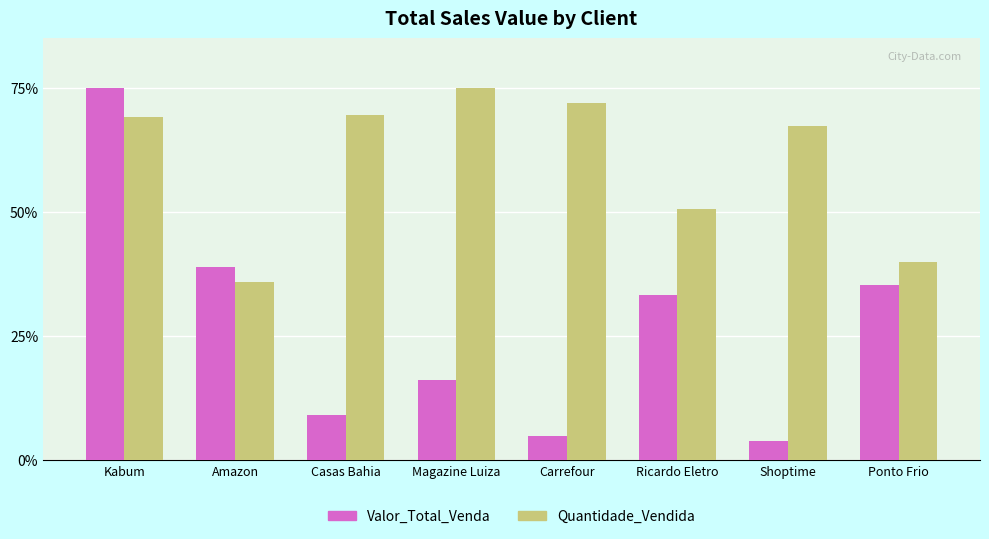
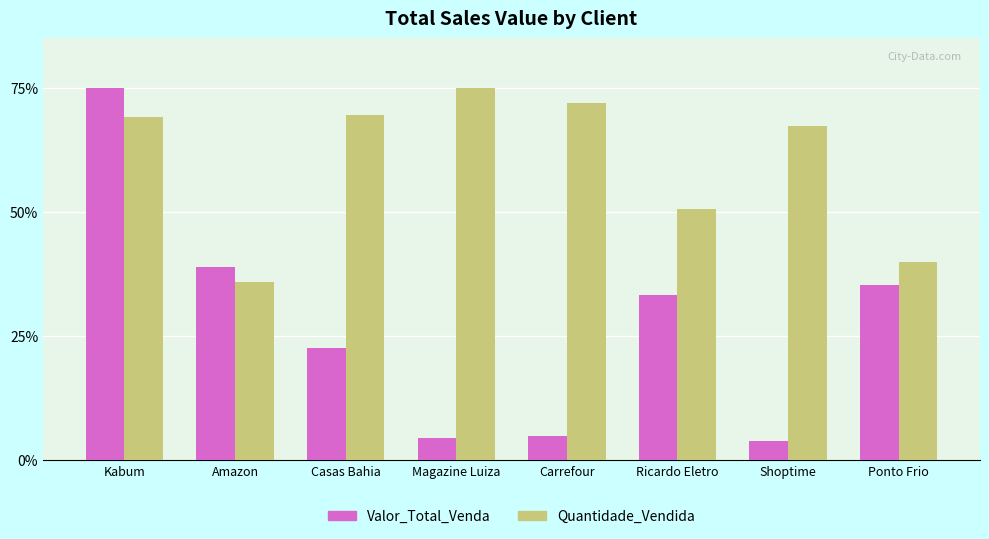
Valor_Total_Venda, Casas Bahia: 9% -> 23%
Valor_Total_Venda, Magazine Luiza: 16% -> 4%
